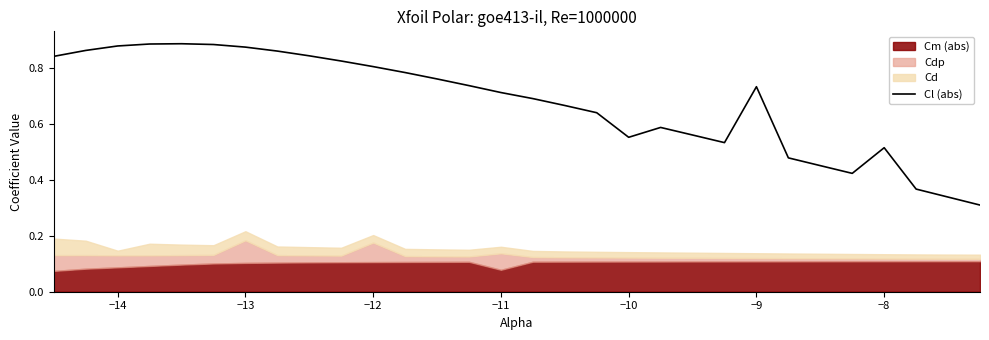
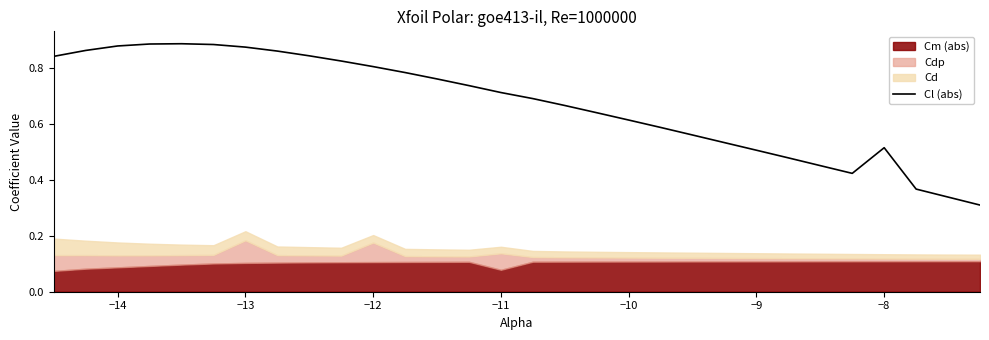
Cd, −14: 0.02 -> 0.05
Cl (abs), −10: 0.55 -> 0.61
Cl (abs), −9: 0.73 -> 0.51
